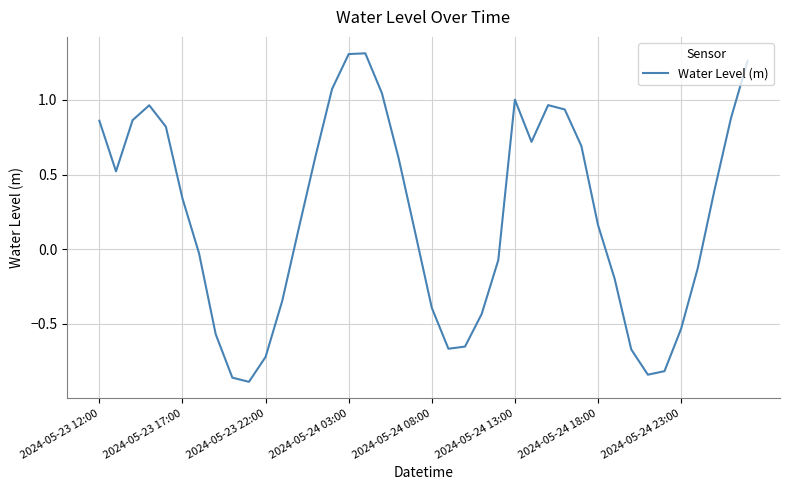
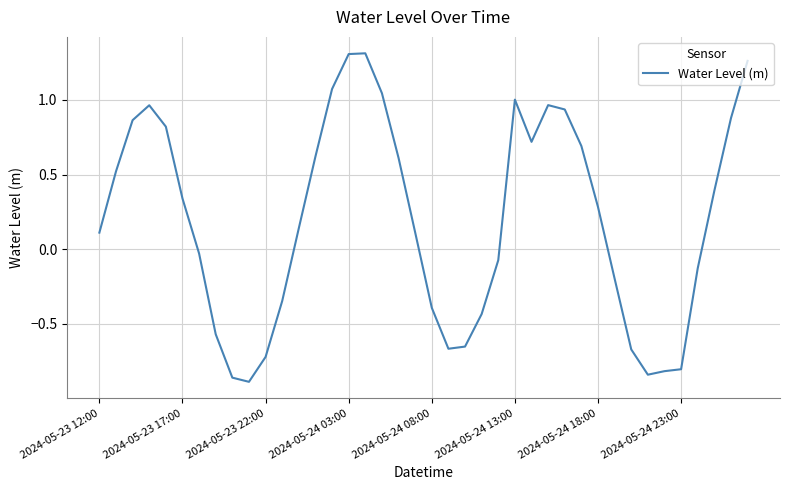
2024-05-23 12:00: 0.86 -> 0.11
2024-05-24 18:00: 0.16 -> 0.28
2024-05-24 23:00: -0.53 -> -0.80
